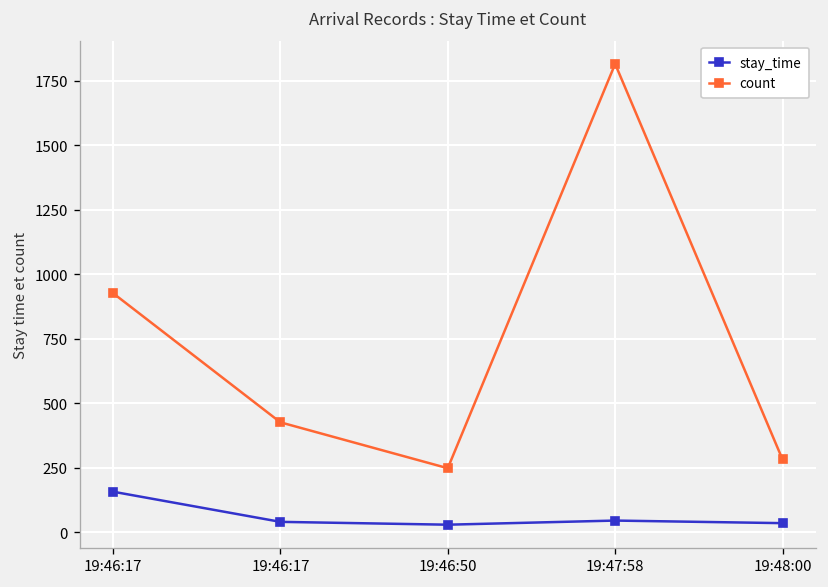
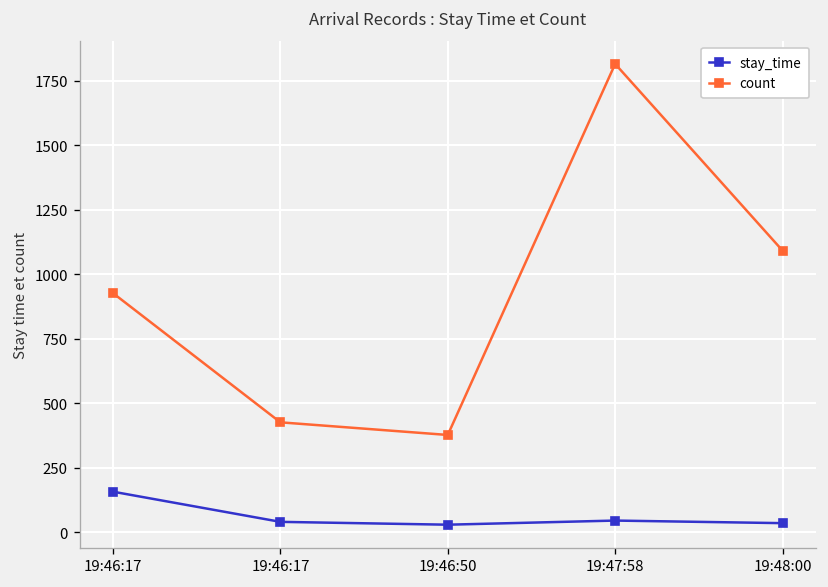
count, 19:46:50: 250 -> 380
count, 19:48:00: 280 -> 1090
